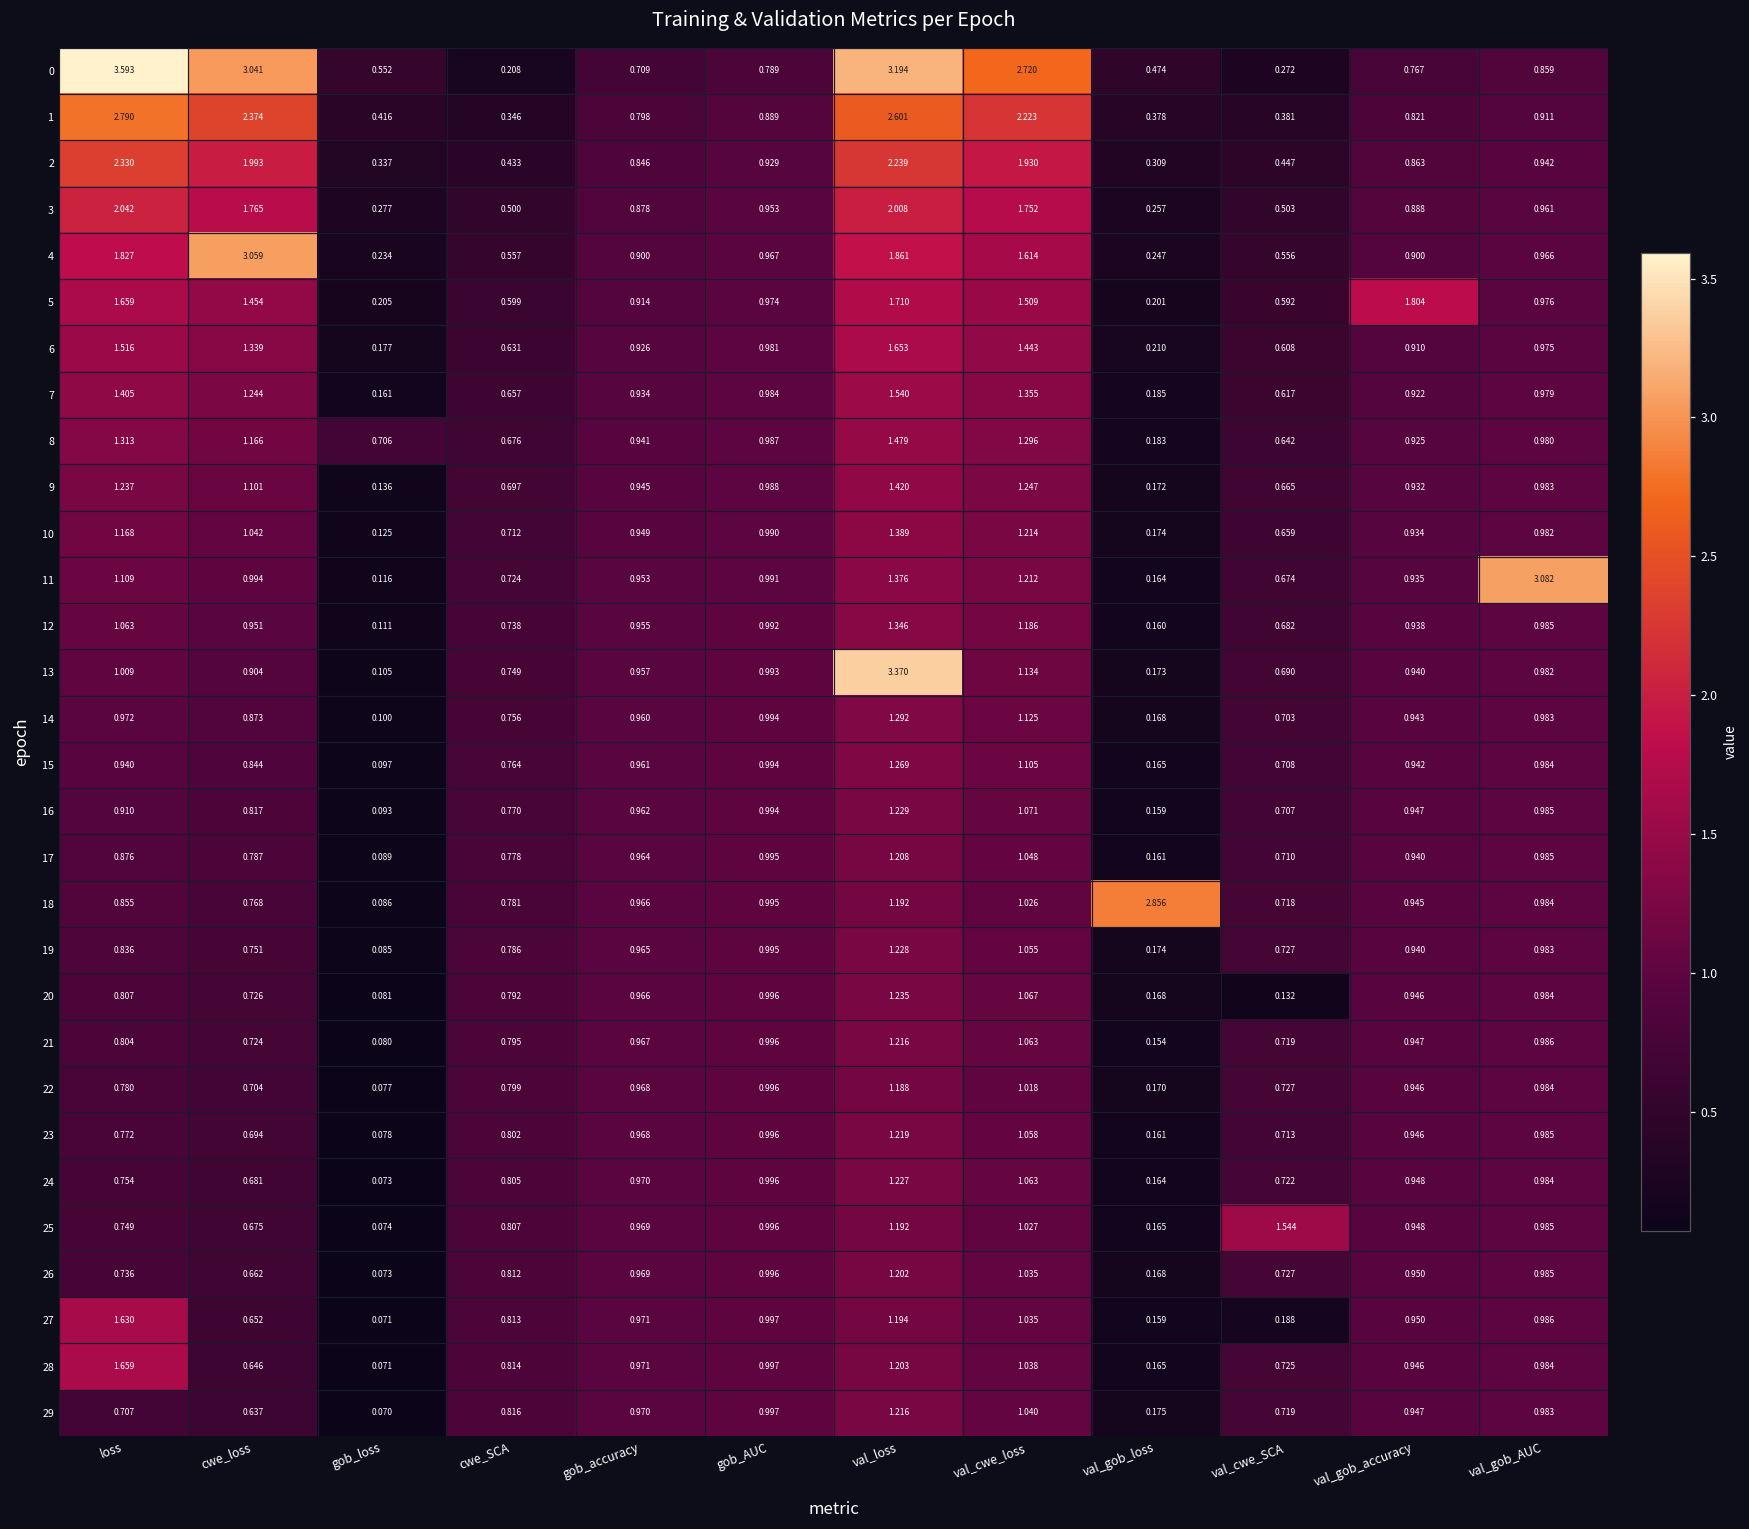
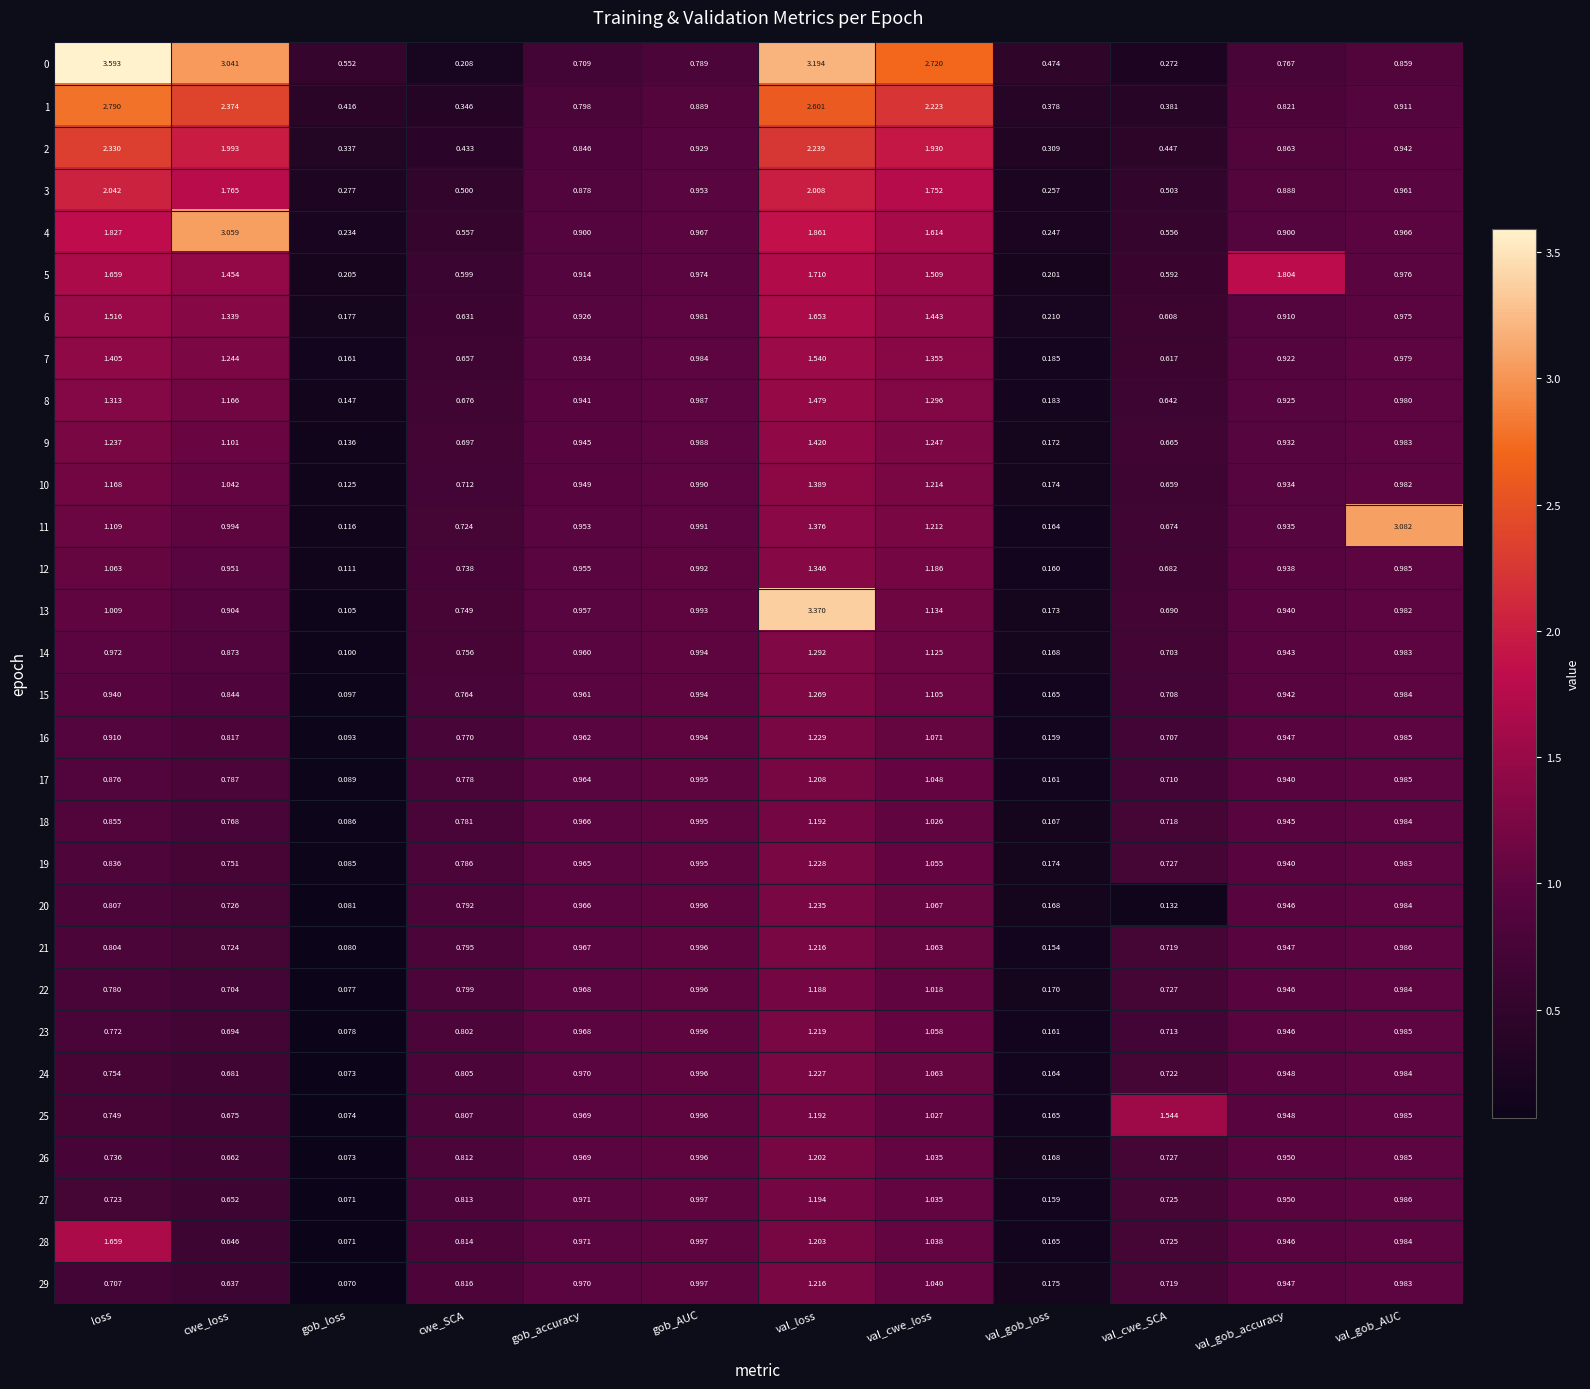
8, gob_loss: 0.706 -> 0.147
18, val_gob_loss: 2.856 -> 0.167
27, loss: 1.630 -> 0.723
27, val_cwe_SCA: 0.188 -> 0.725
